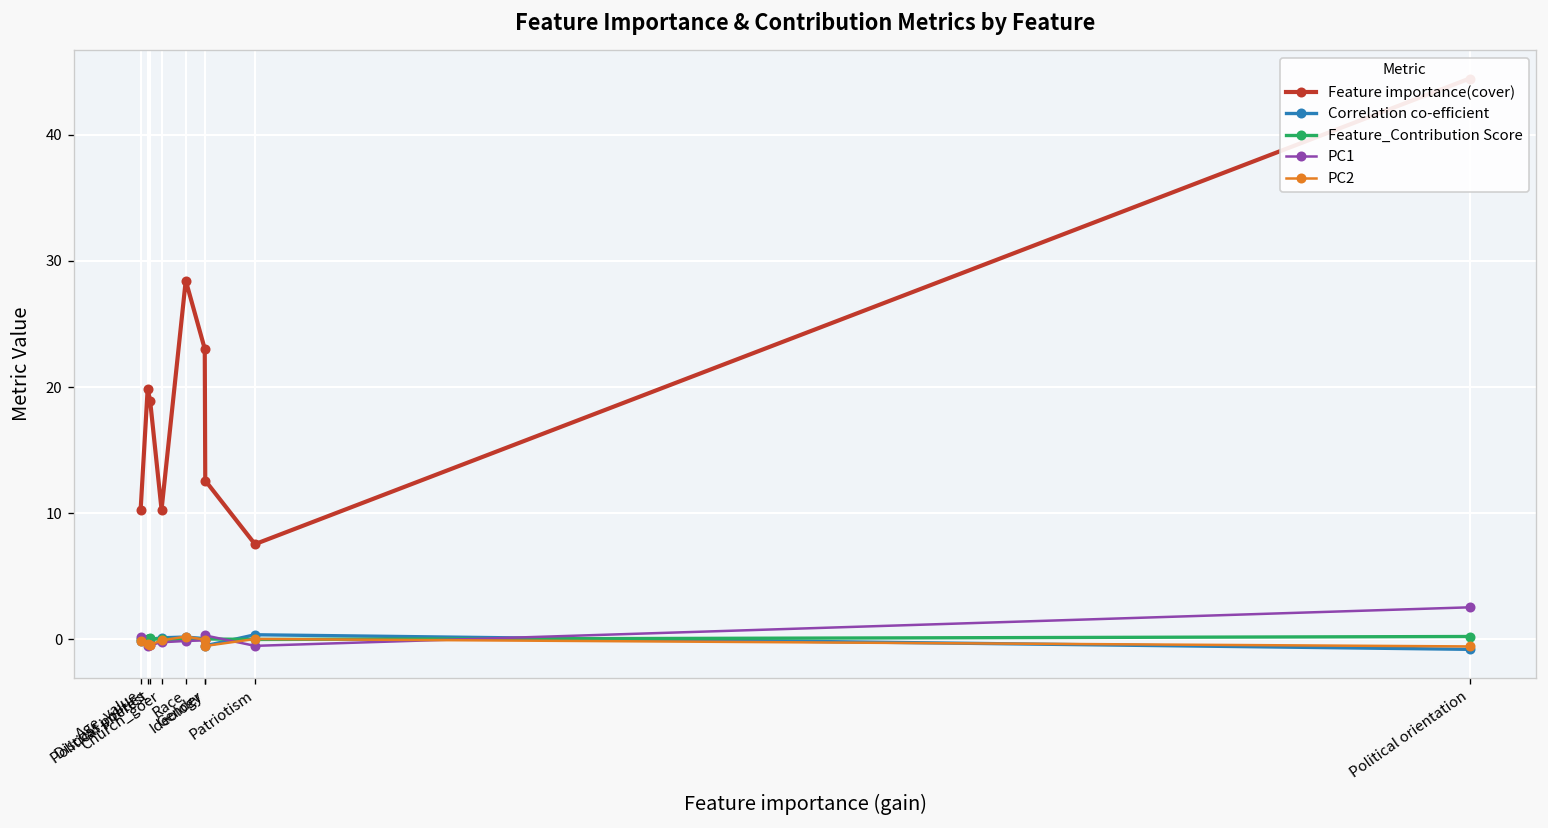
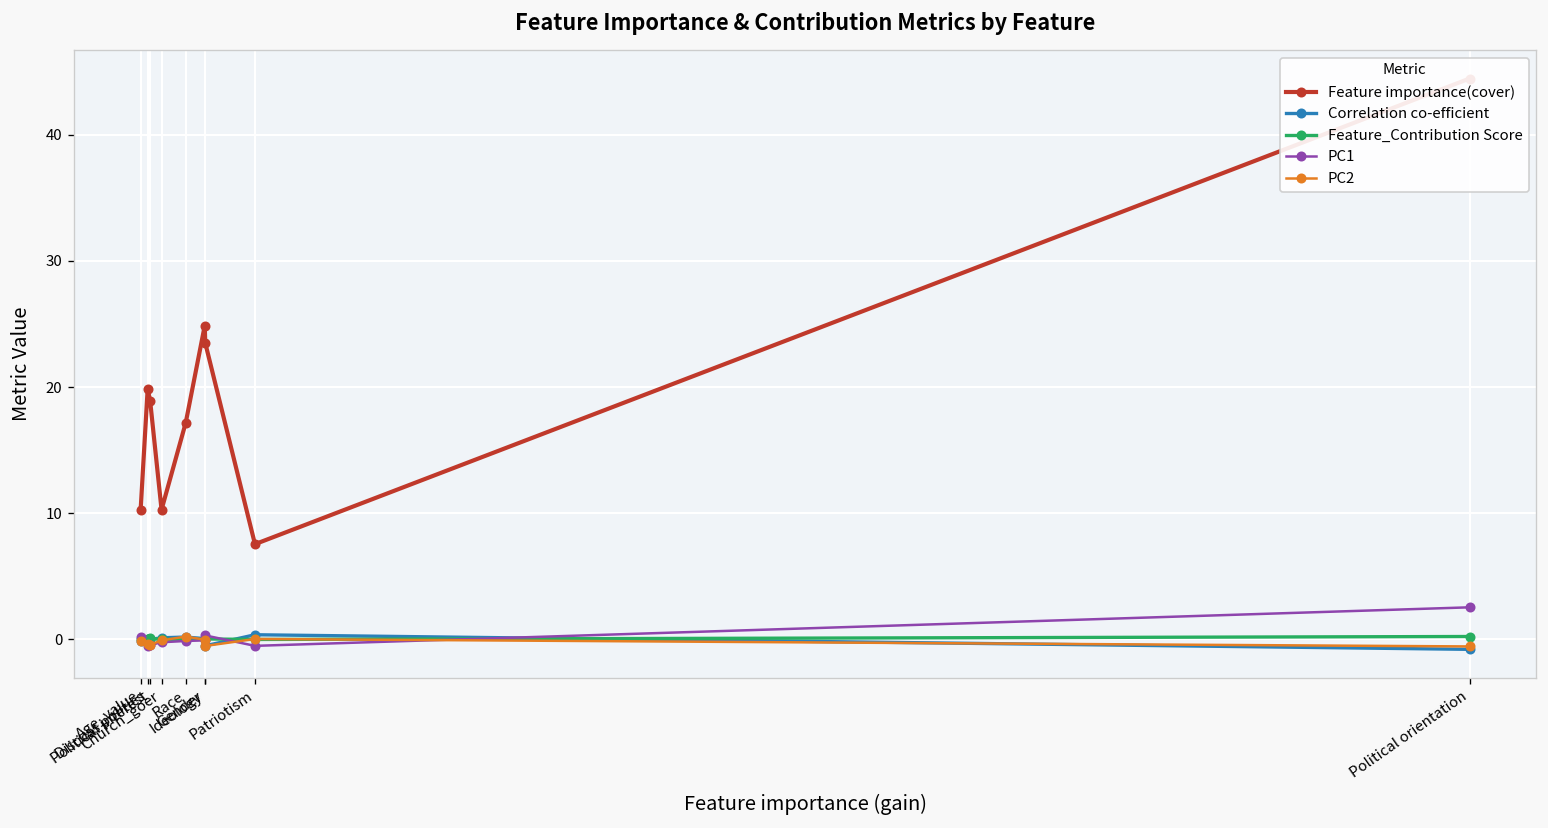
Feature importance(cover), Race: 28.4 -> 17.2
Feature importance(cover), Gender: 23.0 -> 24.9
Feature importance(cover), Ideology: 12.6 -> 23.5
